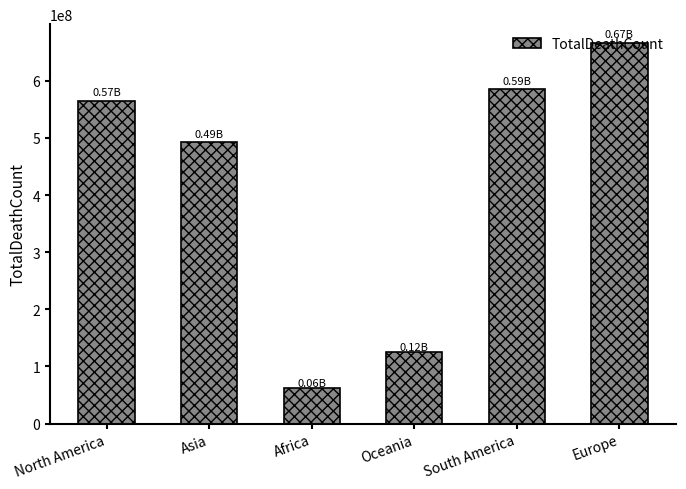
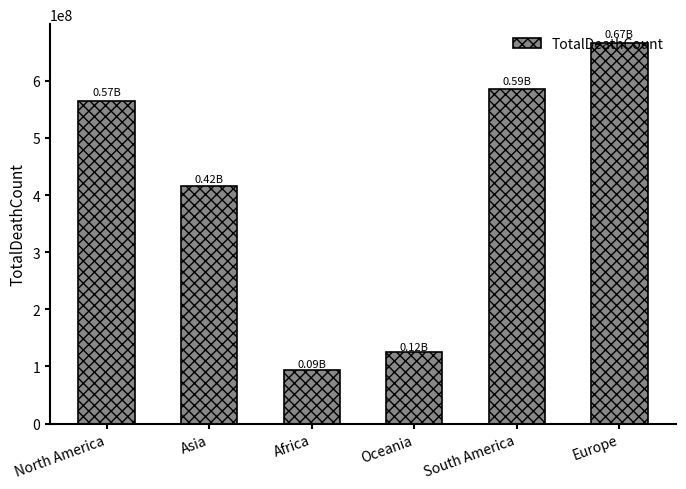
Asia: 0.49B -> 0.42B
Africa: 0.06B -> 0.09B
